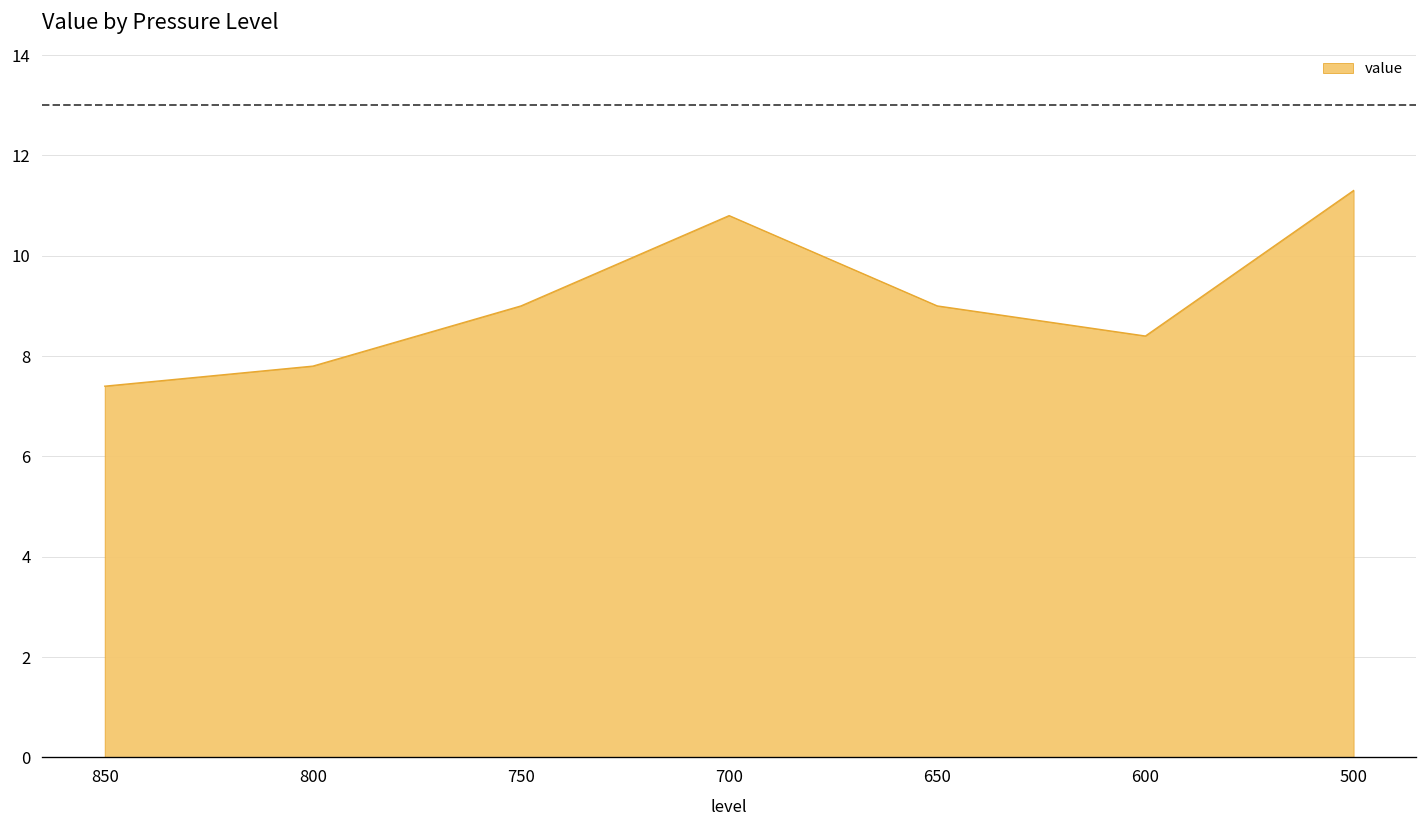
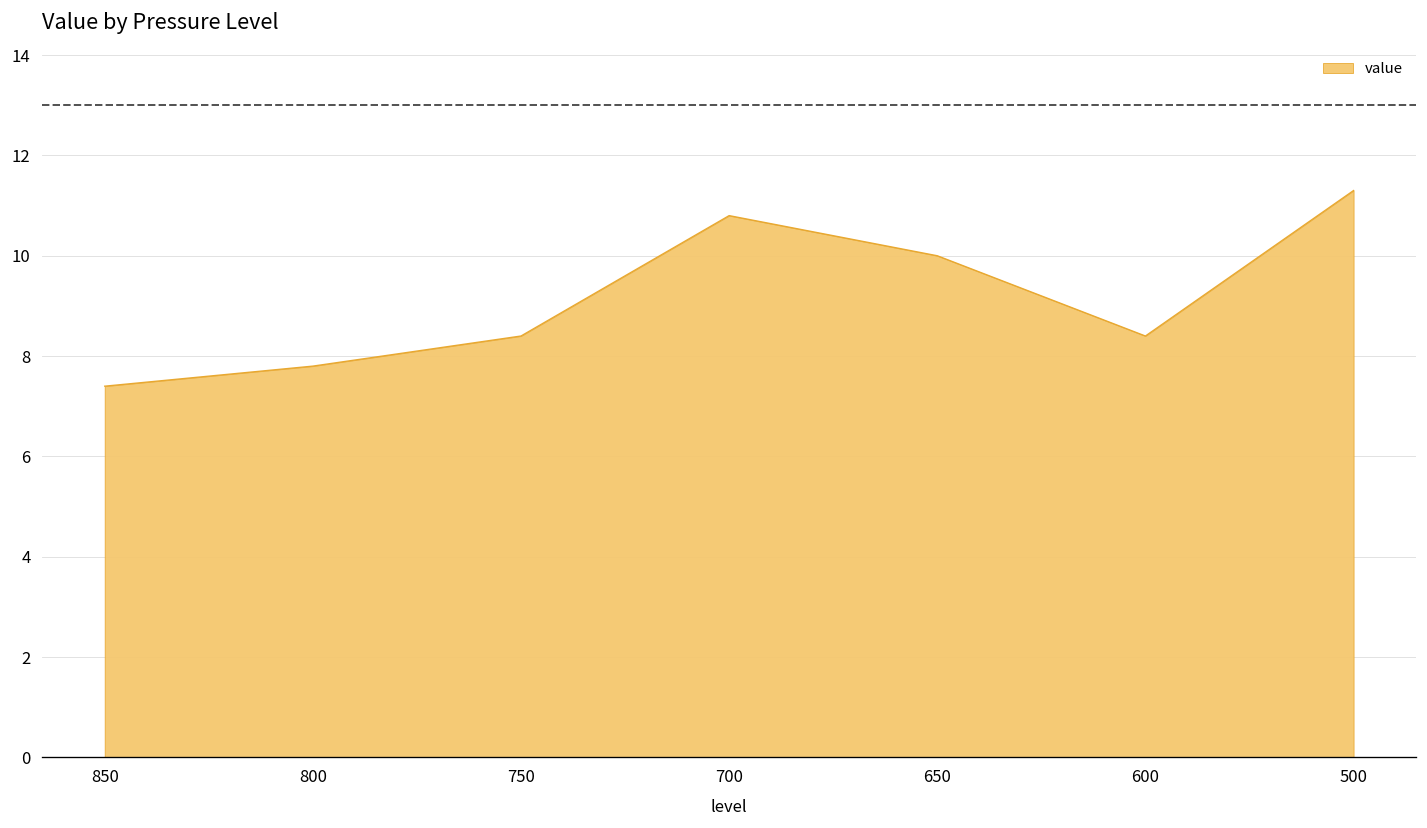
750: 9.0 -> 8.4
650: 9 -> 10
